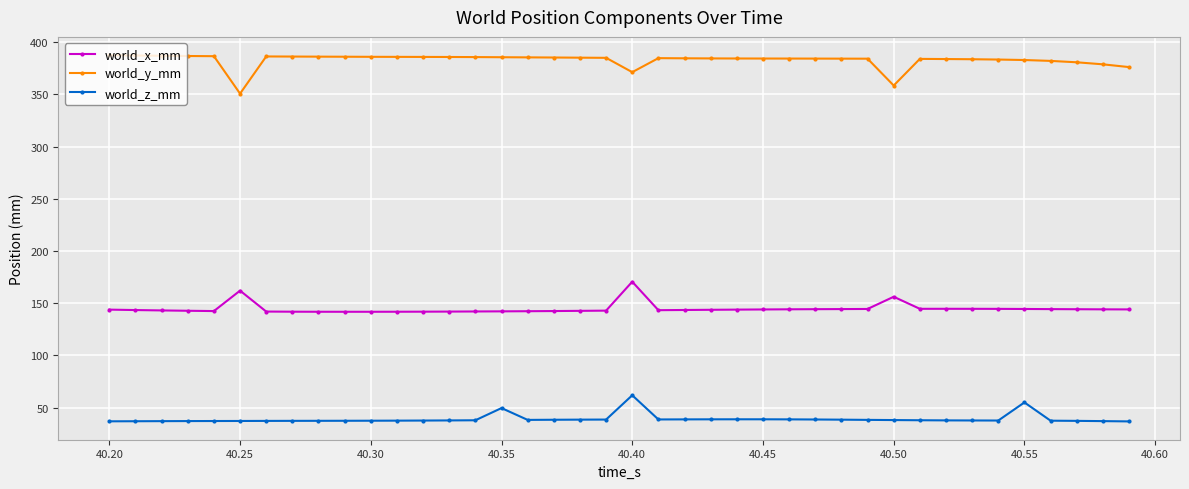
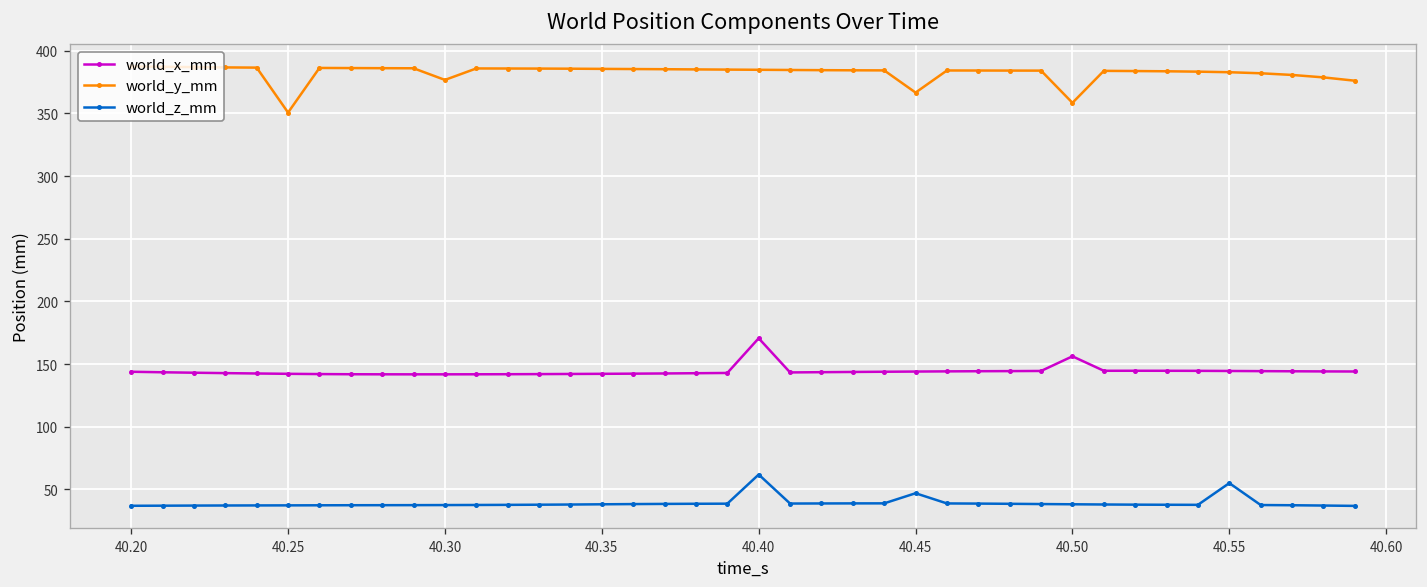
world_x_mm, 40.25: 162 -> 142
world_y_mm, 40.30: 386 -> 377
world_z_mm, 40.35: 50 -> 38
world_y_mm, 40.40: 371 -> 385
world_y_mm, 40.45: 384 -> 367
world_z_mm, 40.45: 39 -> 47
